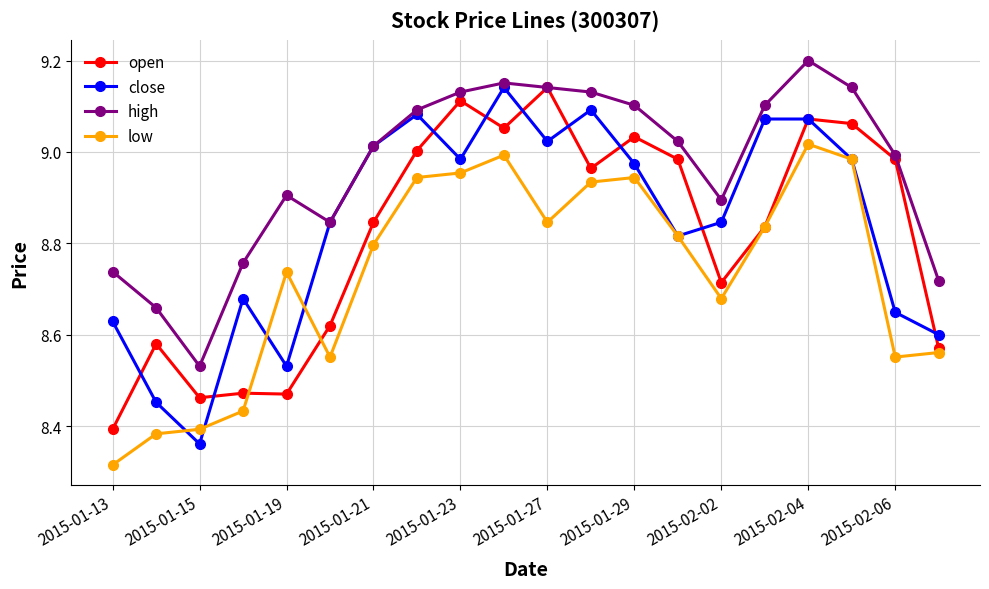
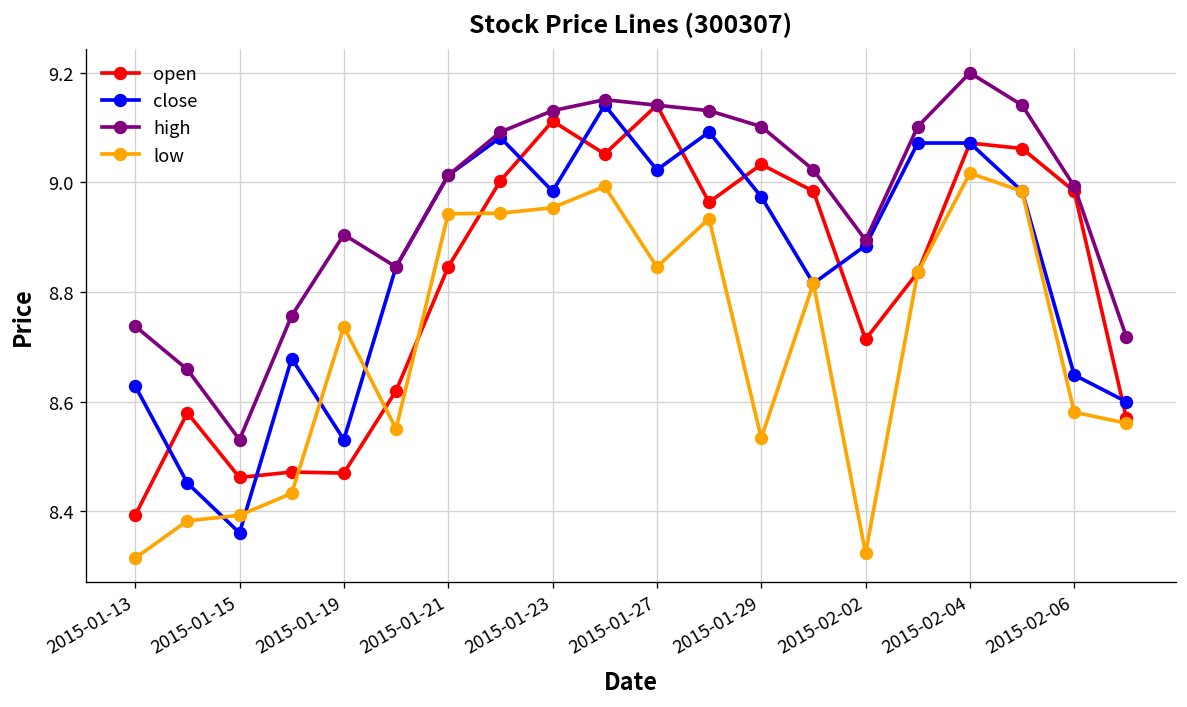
low, 2015-01-21: 8.80 -> 8.94
low, 2015-01-29: 8.94 -> 8.53
close, 2015-02-02: 8.85 -> 8.89
low, 2015-02-02: 8.68 -> 8.32
low, 2015-02-06: 8.55 -> 8.58
